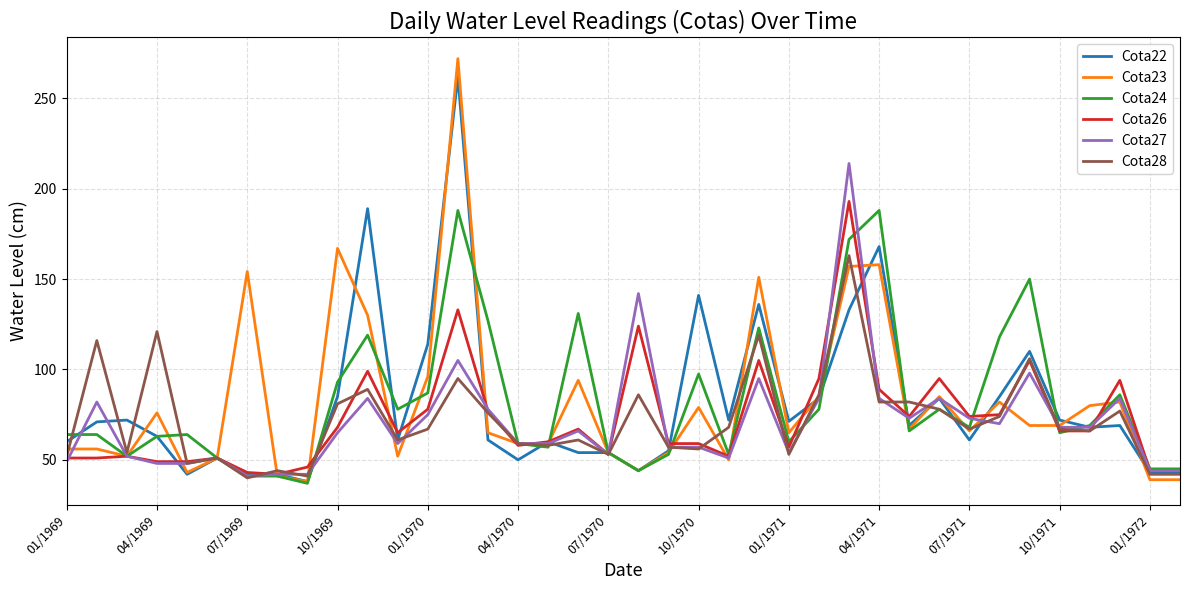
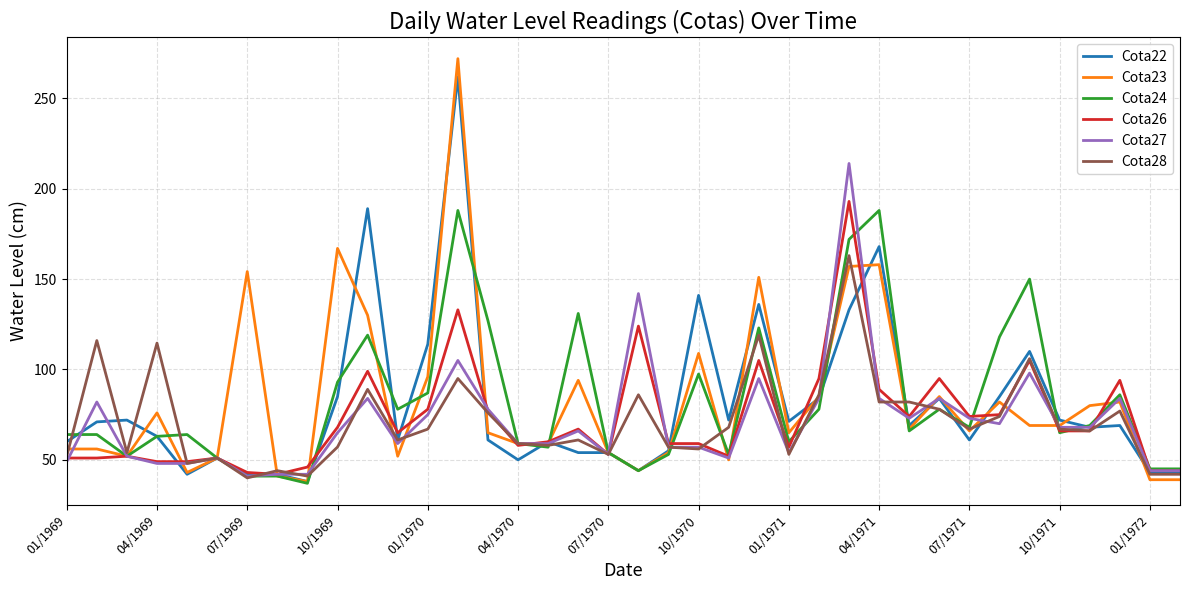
Cota28, 04/1969: 121 -> 115
Cota28, 10/1969: 81 -> 57
Cota23, 10/1970: 79 -> 109
